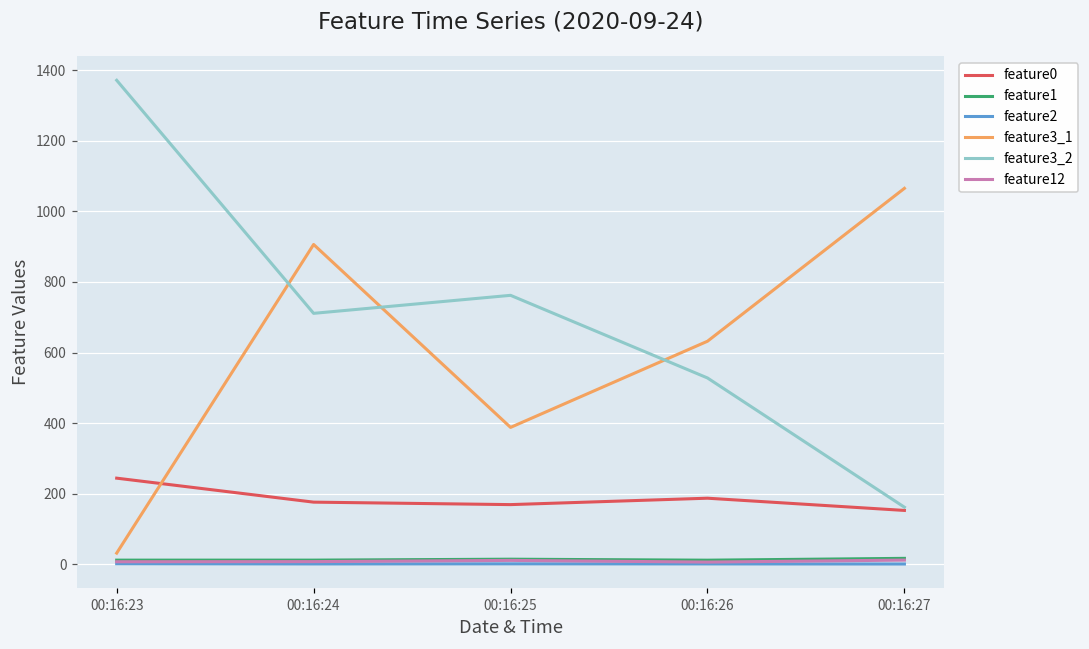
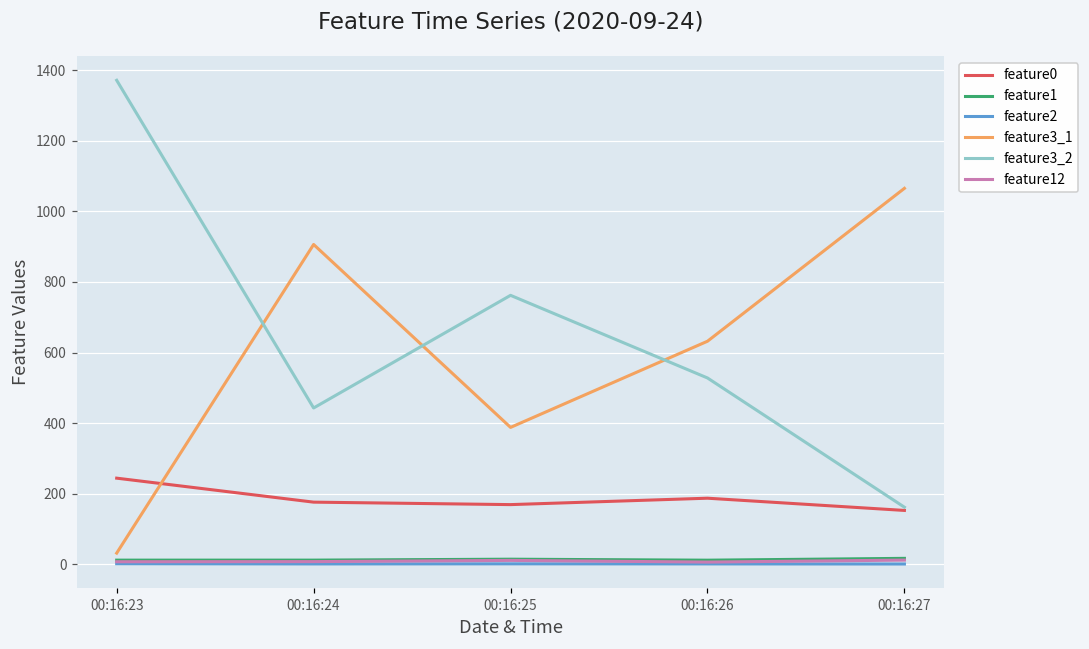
feature3_2, 00:16:24: 710 -> 440
